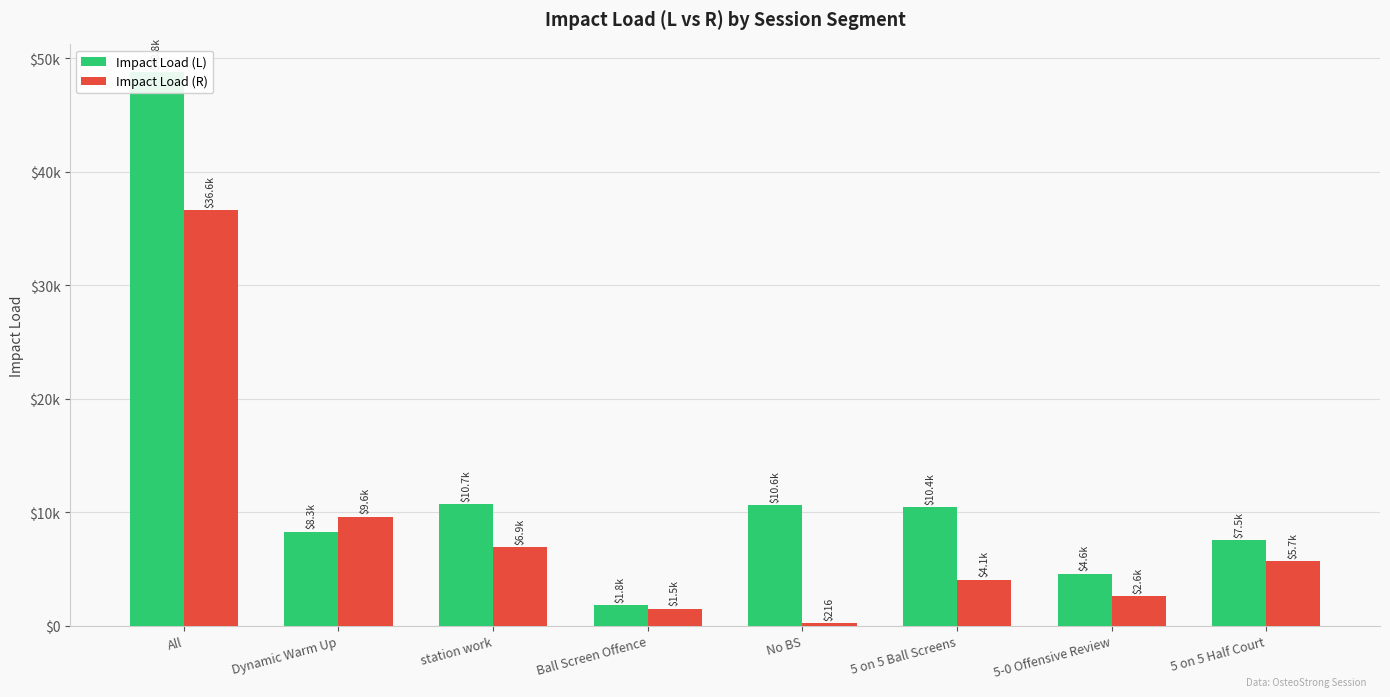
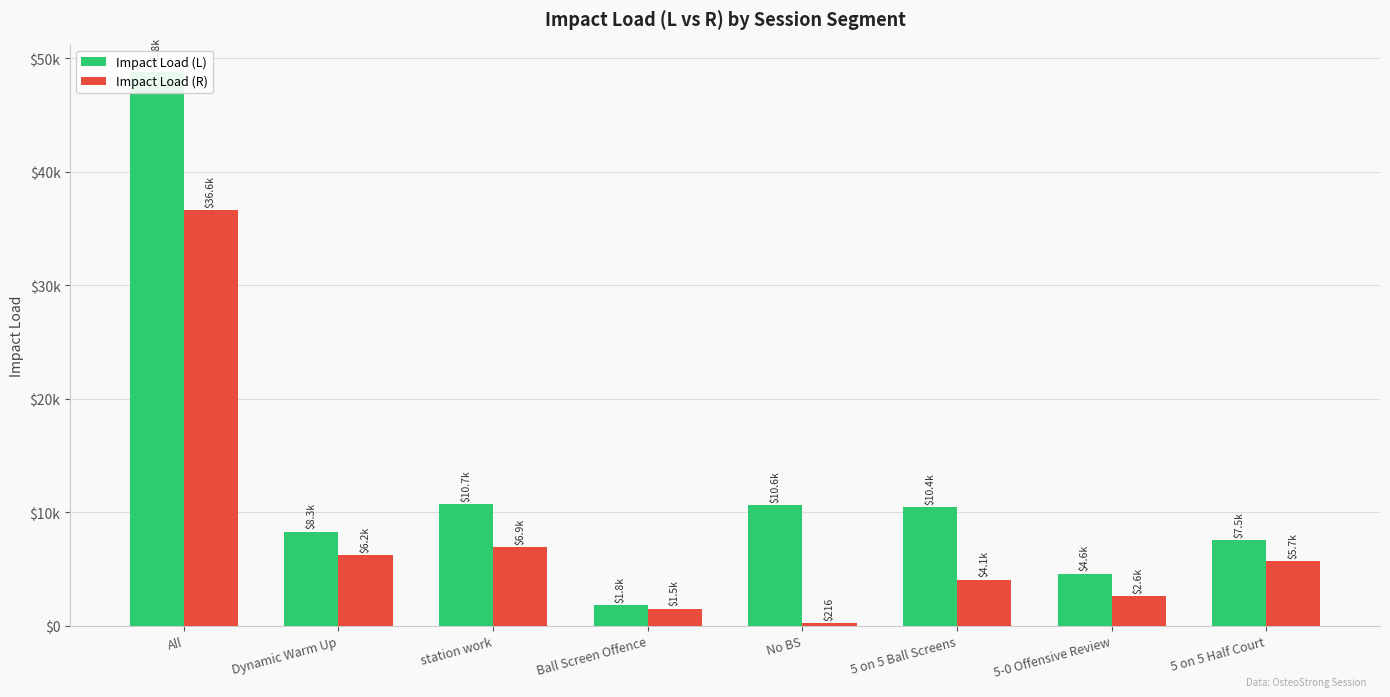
Impact Load (R), Dynamic Warm Up: $9.6k -> $6.2k
